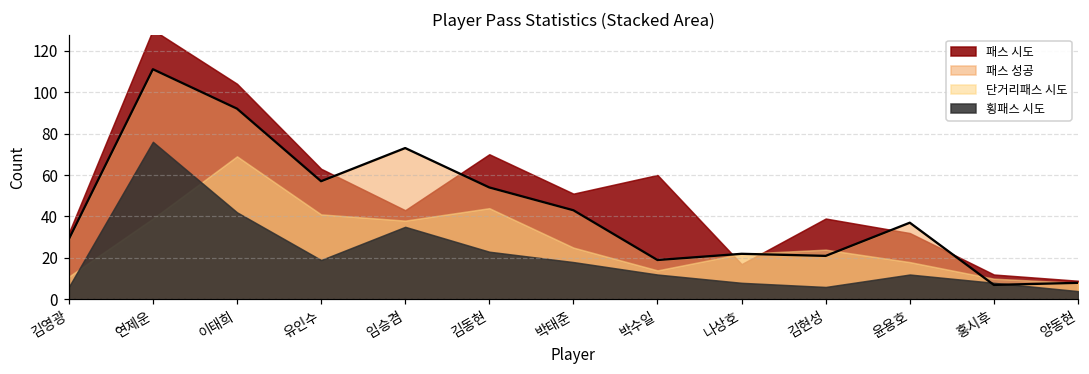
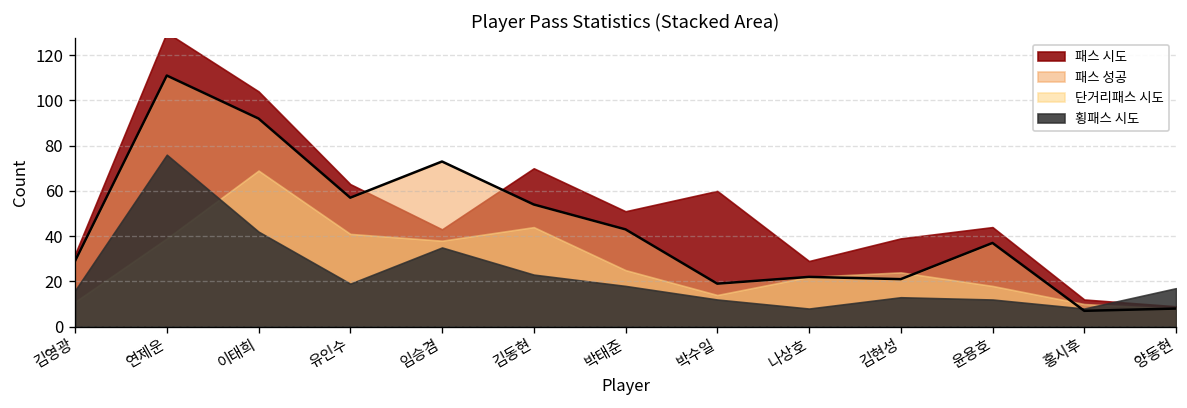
횡패스 시도, 김영광: 6 -> 16
패스 시도, 나상호: 17 -> 29
횡패스 시도, 김현성: 6 -> 13
패스 시도, 윤용호: 32 -> 44
횡패스 시도, 양동현: 4 -> 17
